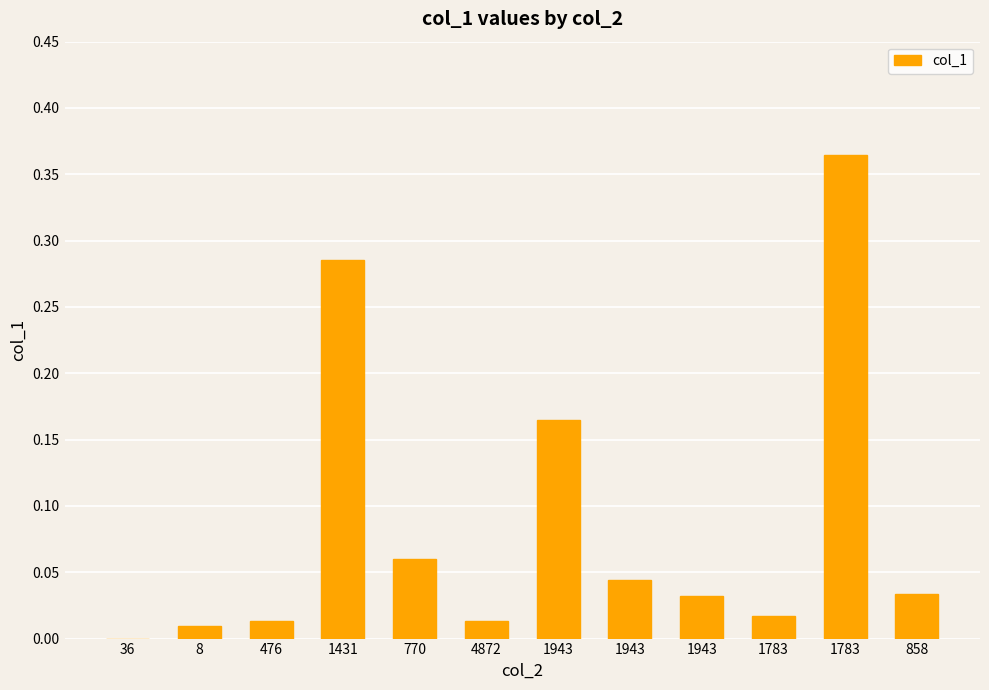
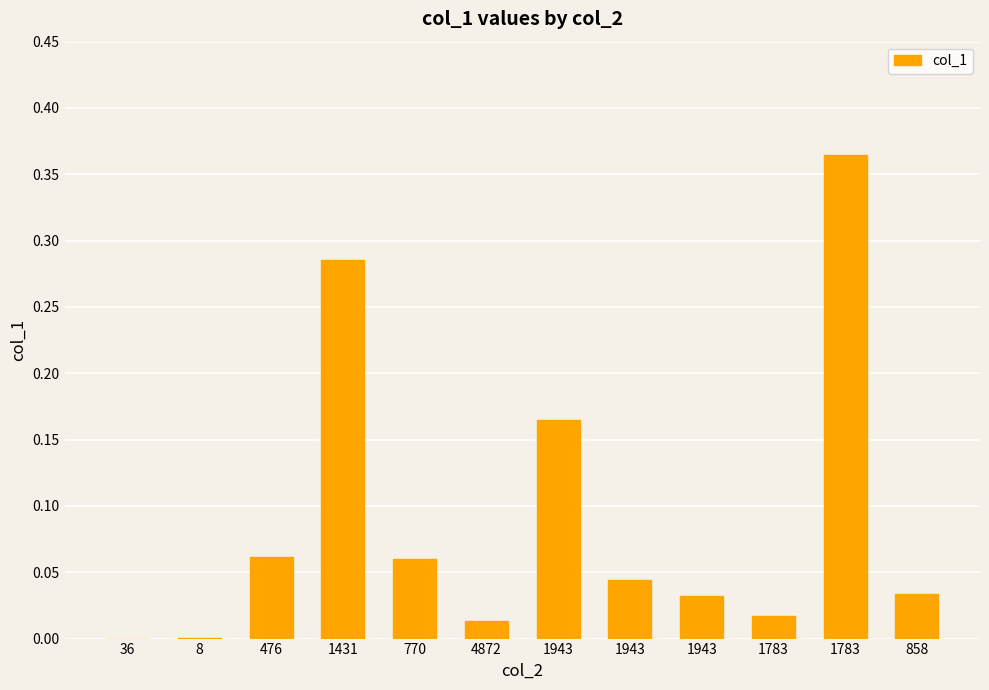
8: 0.009 -> 0.000
476: 0.013 -> 0.061
